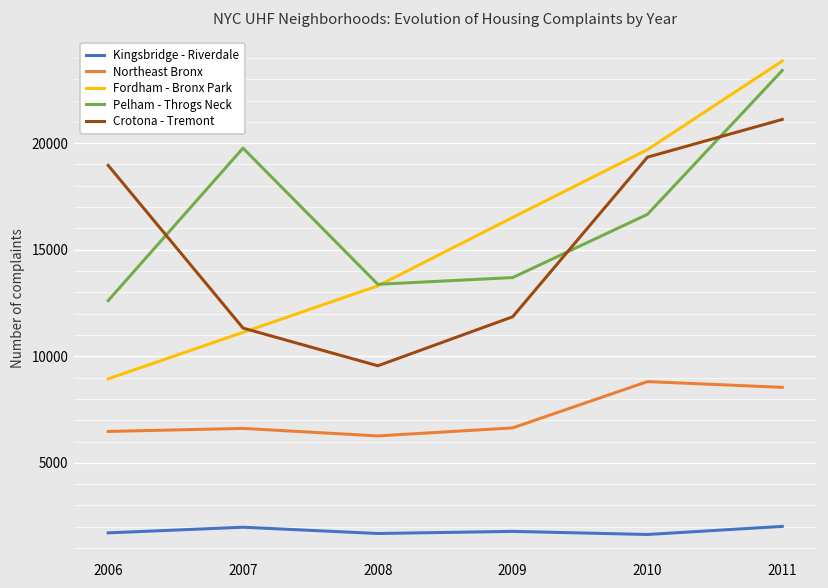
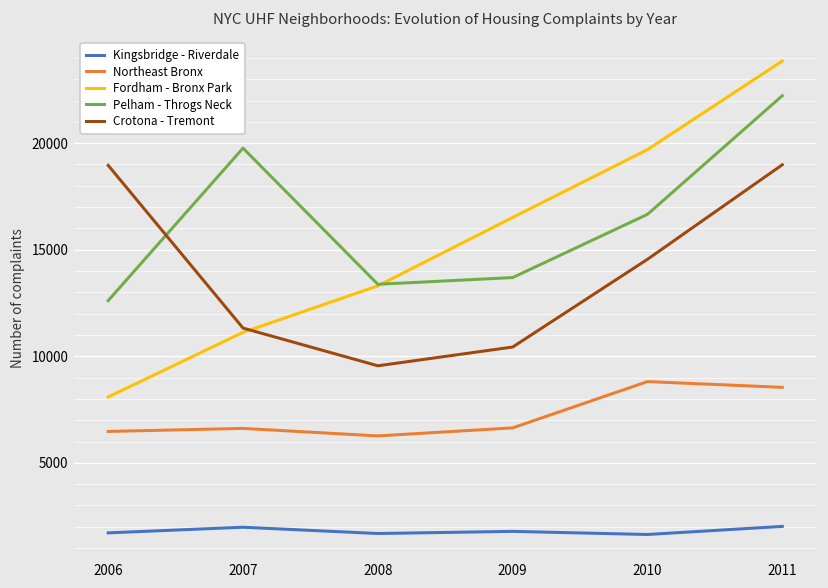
Fordham - Bronx Park, 2006: 8900 -> 8100
Crotona - Tremont, 2009: 11900 -> 10400
Crotona - Tremont, 2010: 19300 -> 14600
Pelham - Throgs Neck, 2011: 23400 -> 22200
Crotona - Tremont, 2011: 21100 -> 19000
